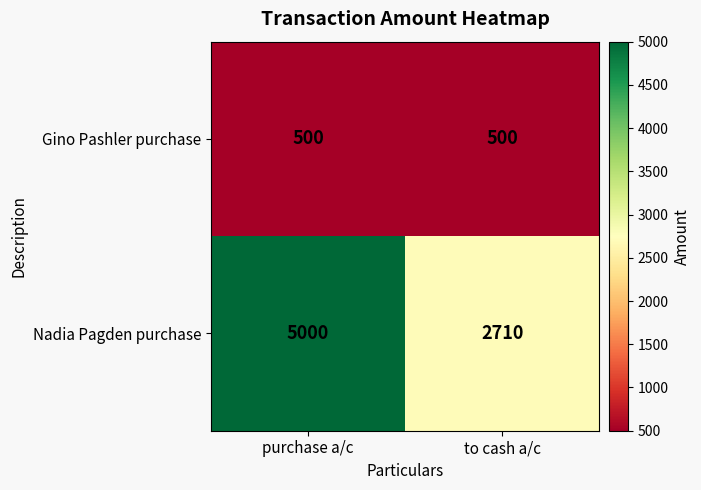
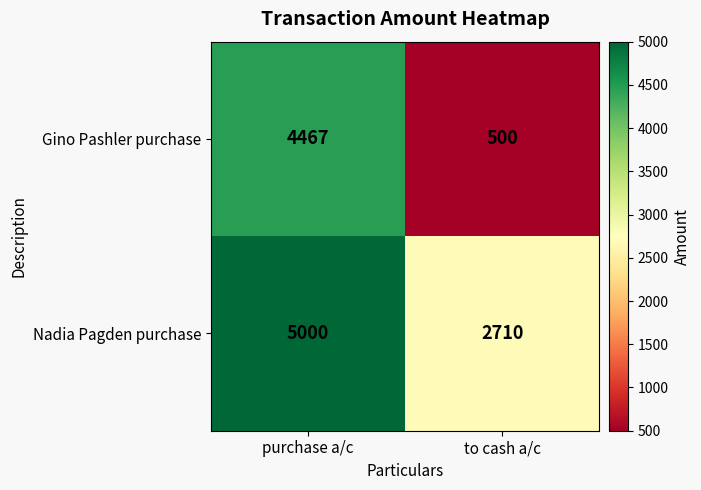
Gino Pashler purchase, purchase a/c: 500 -> 4467
